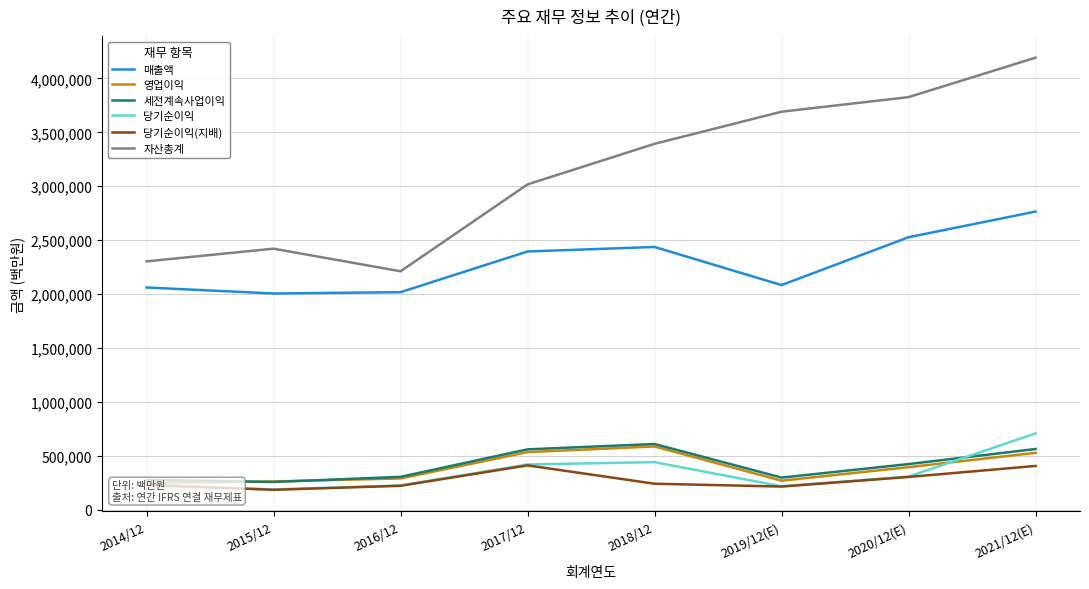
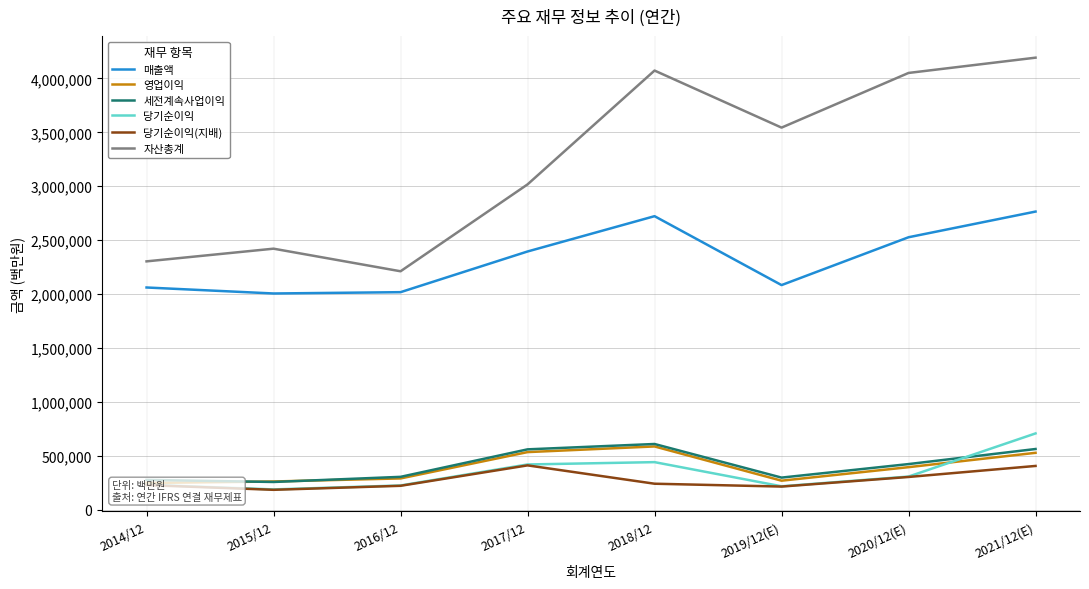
매출액, 2018/12: 2,440,000 -> 2,720,000
자산총계, 2018/12: 3,390,000 -> 4,070,000
자산총계, 2019/12(E): 3,690,000 -> 3,540,000
자산총계, 2020/12(E): 3,830,000 -> 4,050,000
